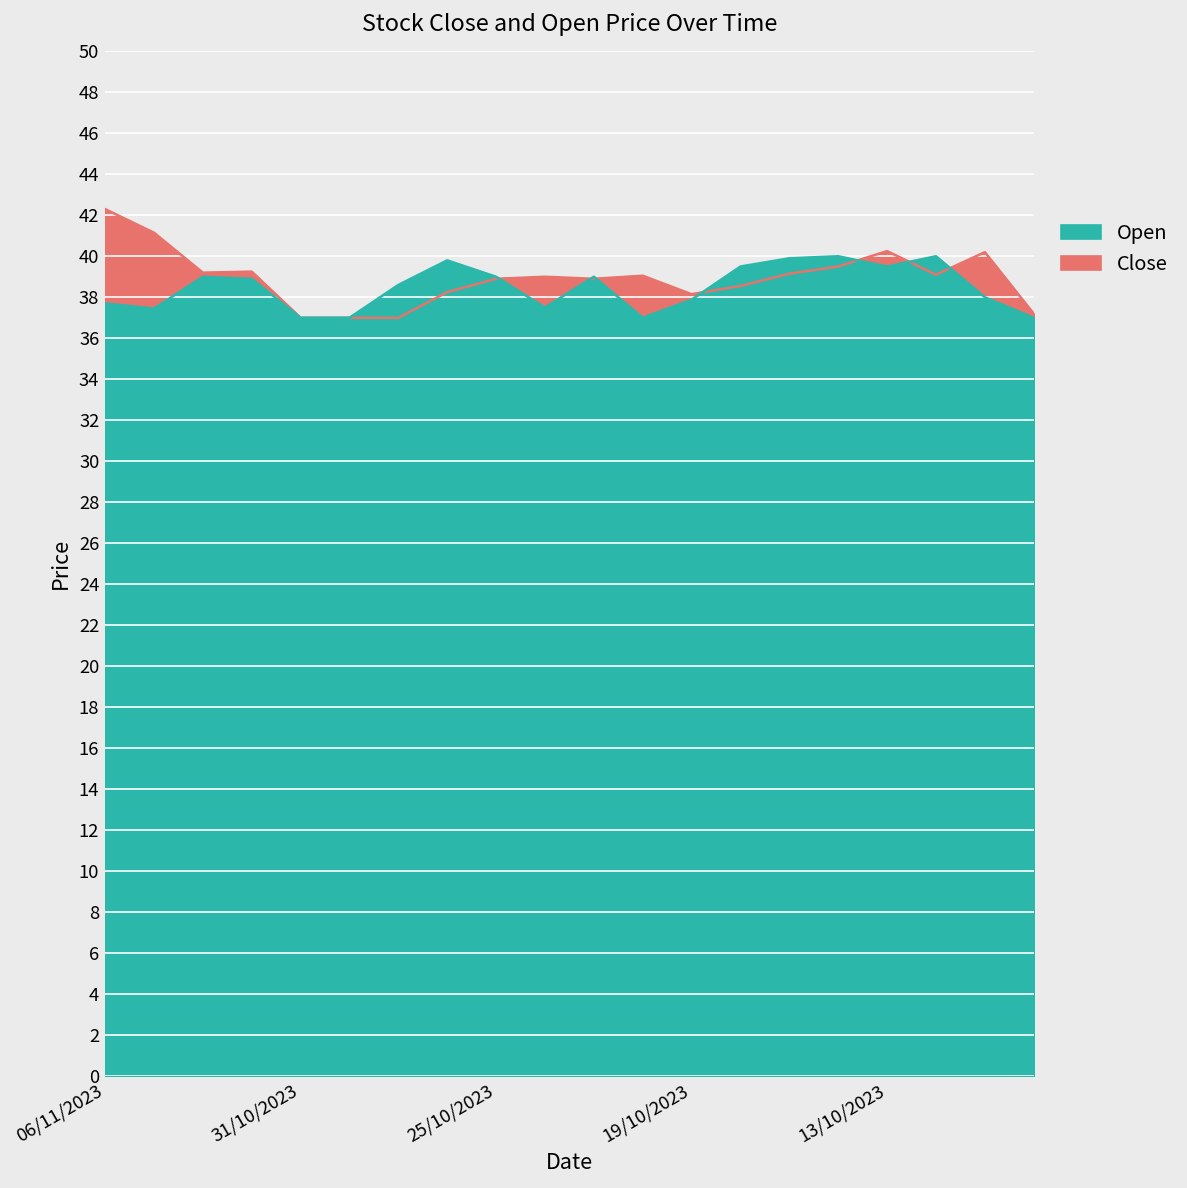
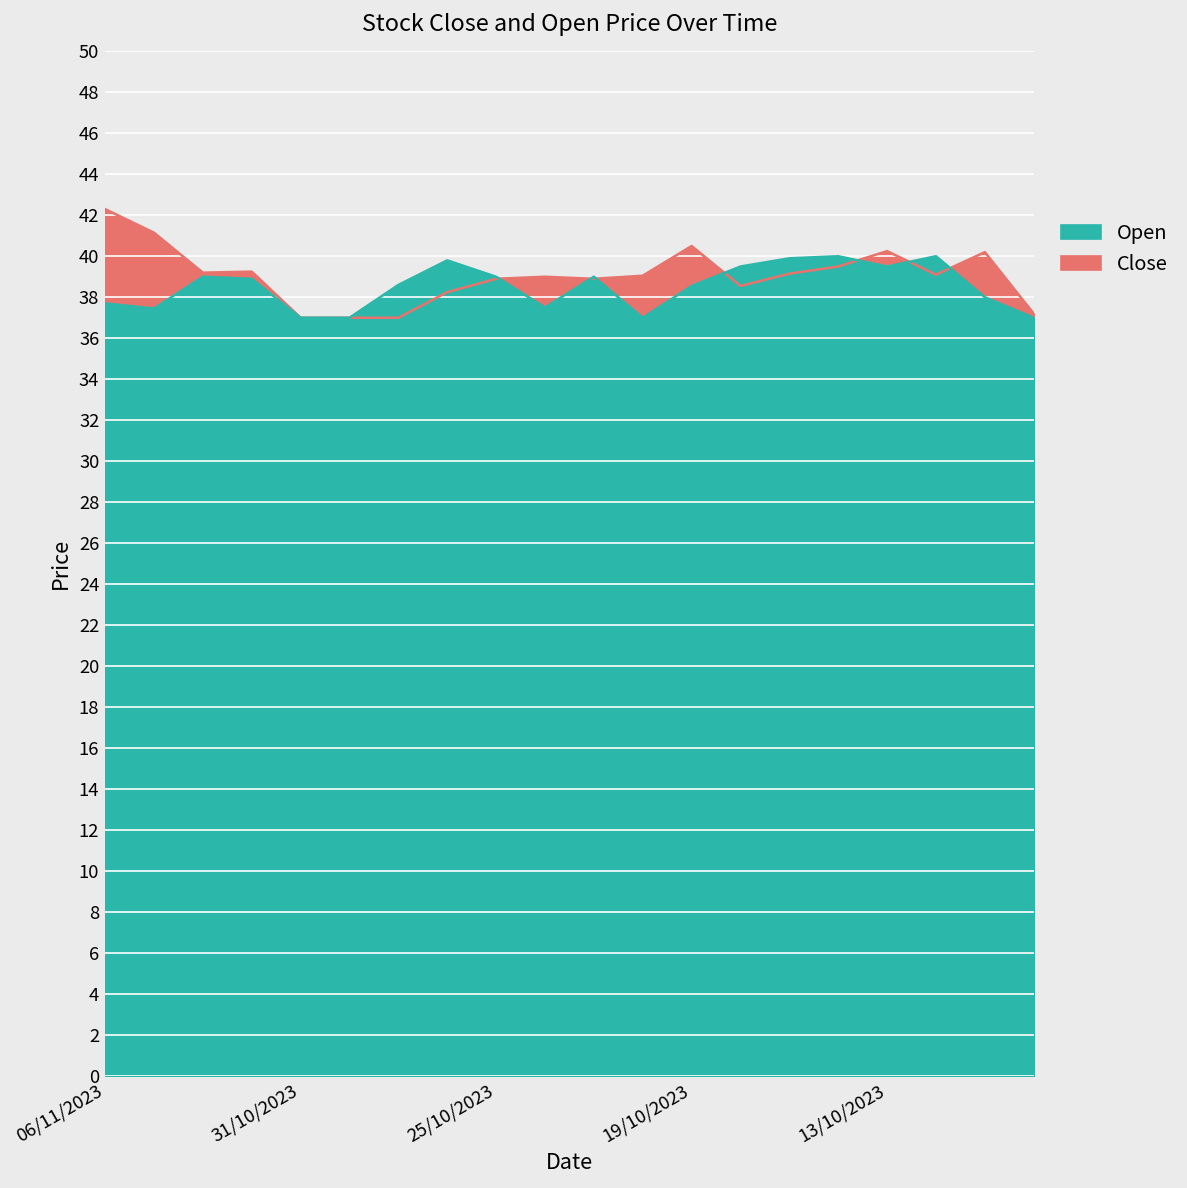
Open, 19/10/2023: 37.9 -> 38.6
Close, 19/10/2023: 38.2 -> 40.5
